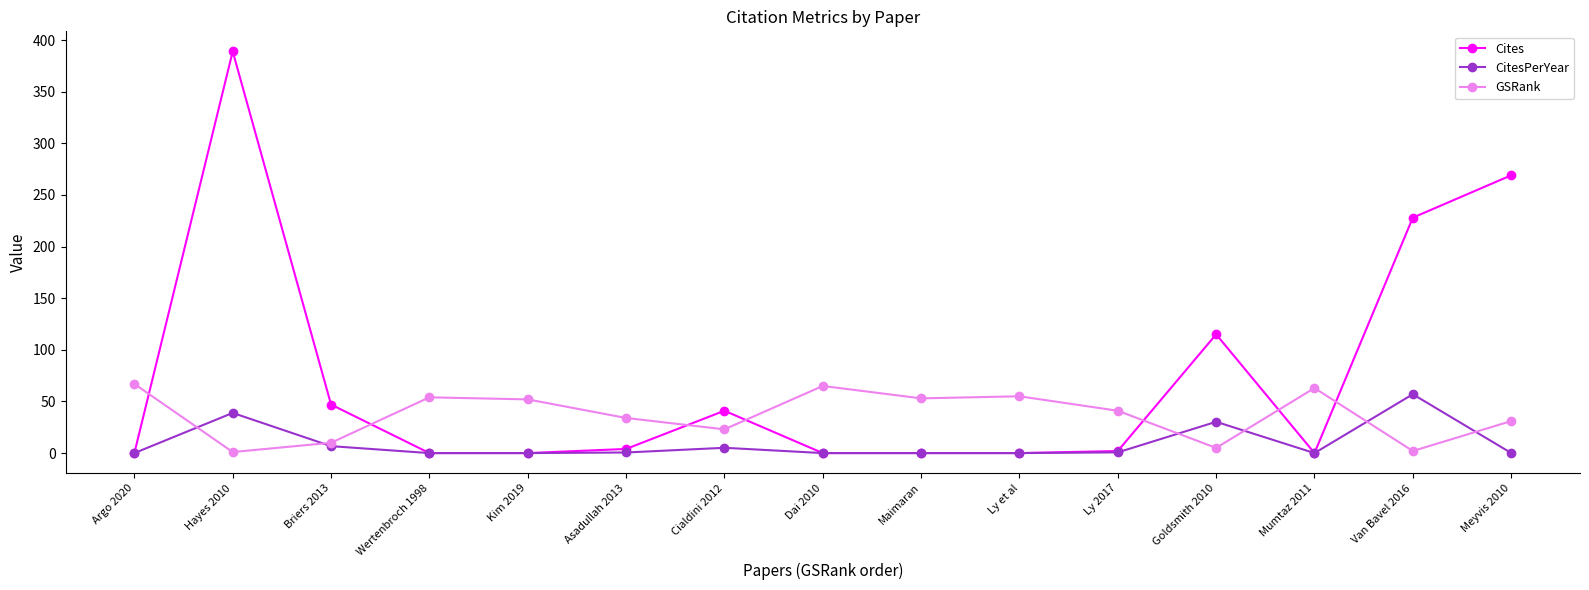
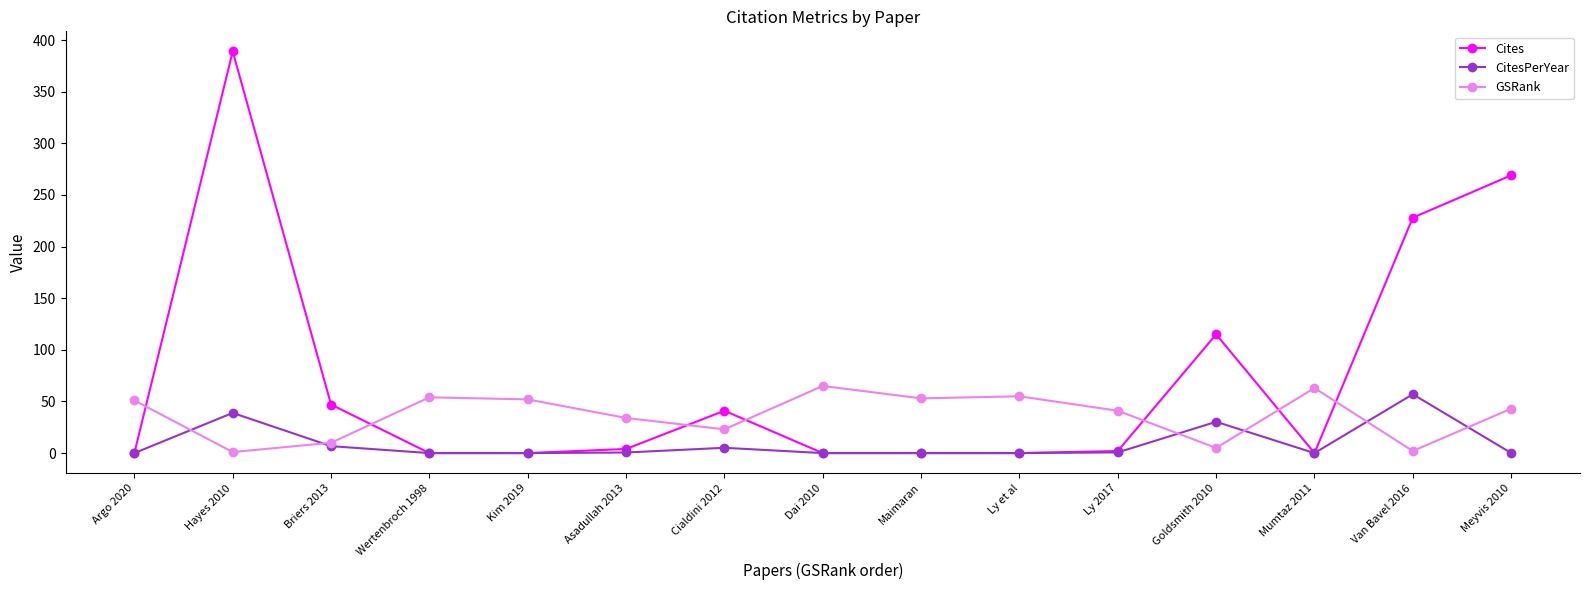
GSRank, Argo 2020: 67 -> 51
GSRank, Meyvis 2010: 31 -> 43
